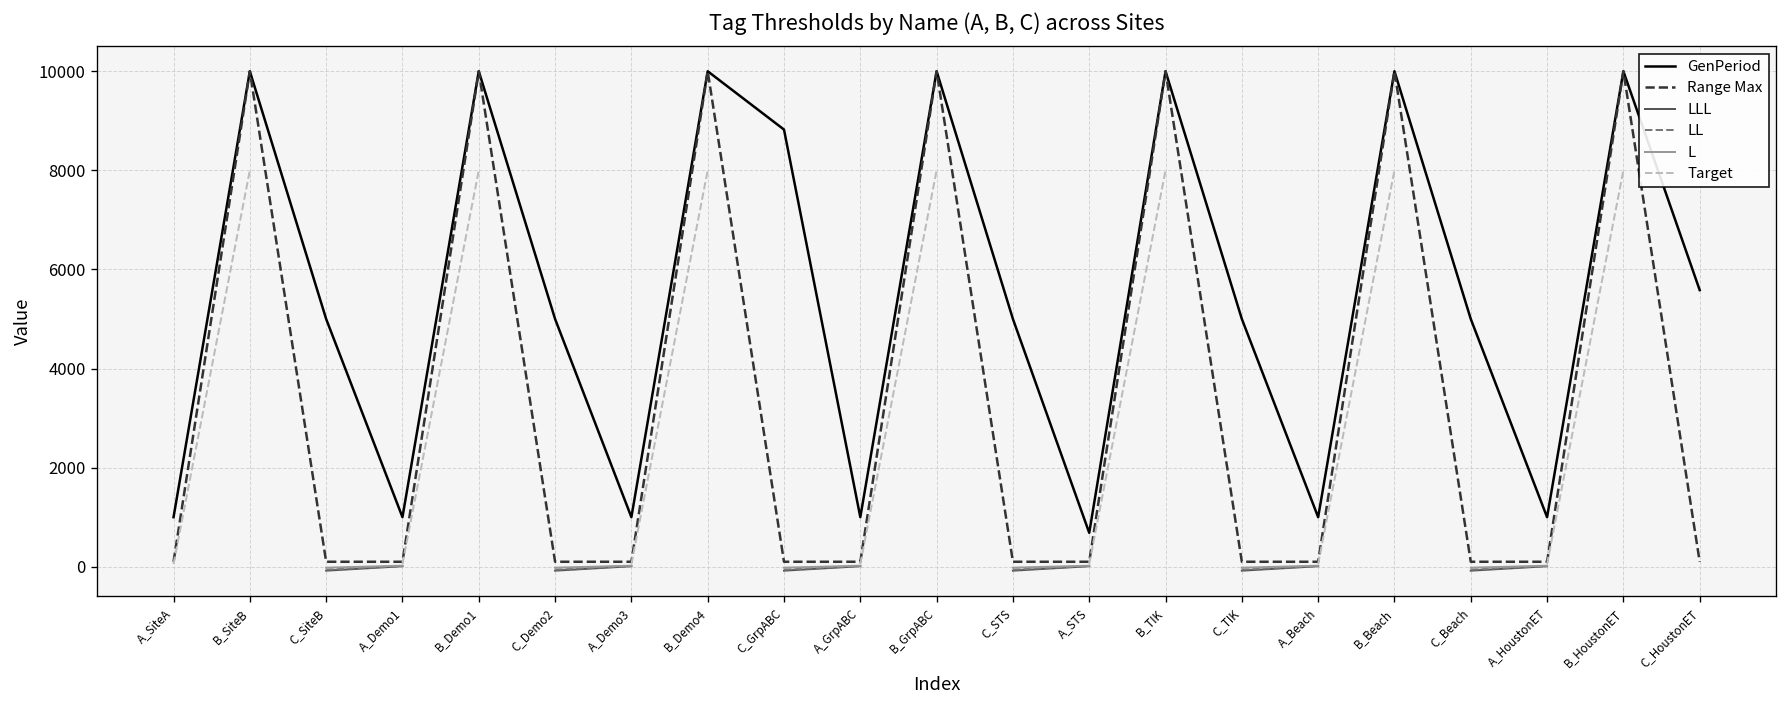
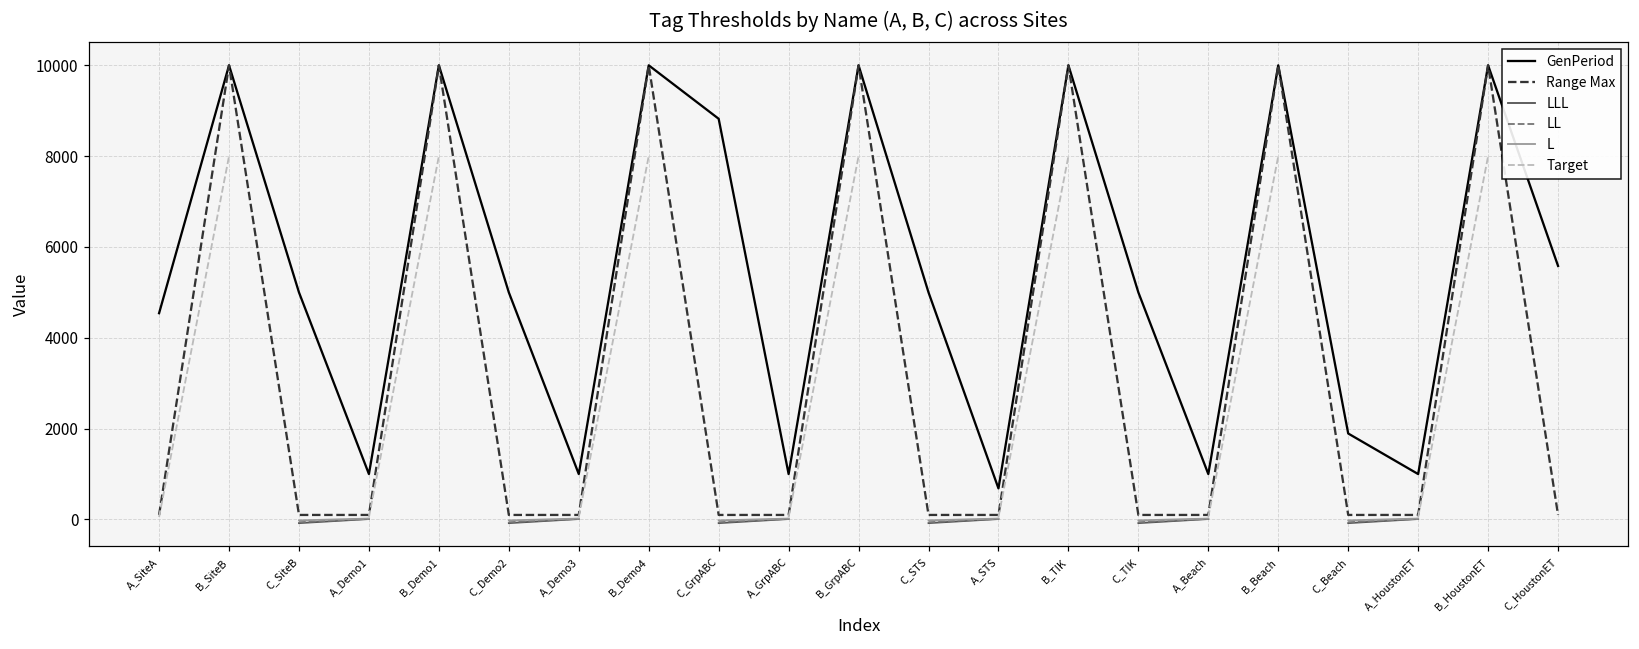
GenPeriod, A_SiteA: 1000 -> 4500
GenPeriod, C_Beach: 5000 -> 1900
